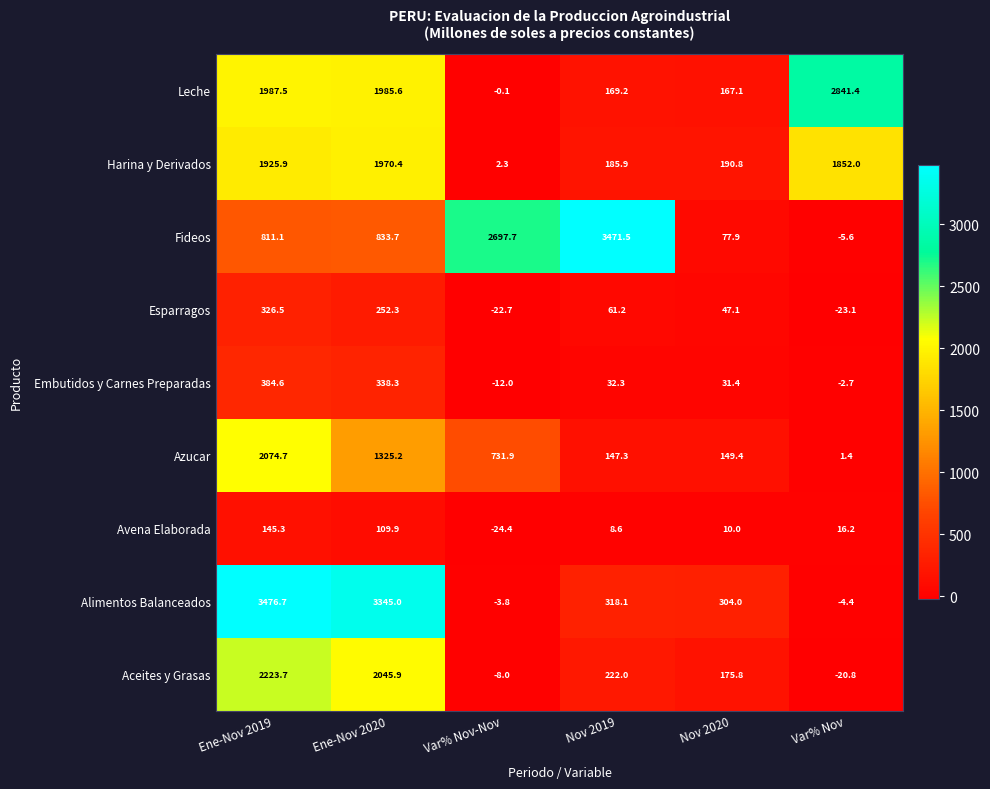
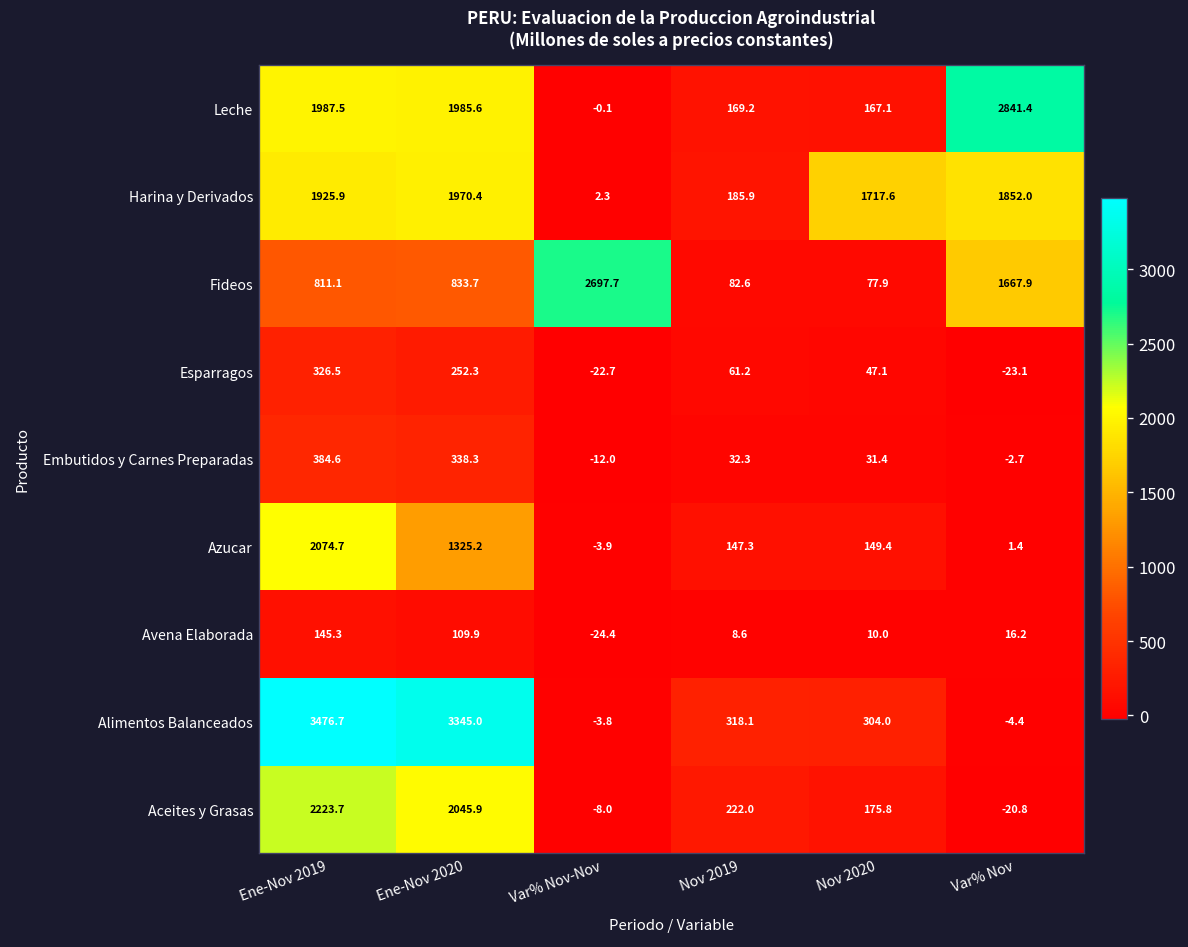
Harina y Derivados, Nov 2020: 190.8 -> 1717.6
Fideos, Nov 2019: 3471.5 -> 82.6
Fideos, Var% Nov: -5.6 -> 1667.9
Azucar, Var% Nov-Nov: 731.9 -> -3.9
